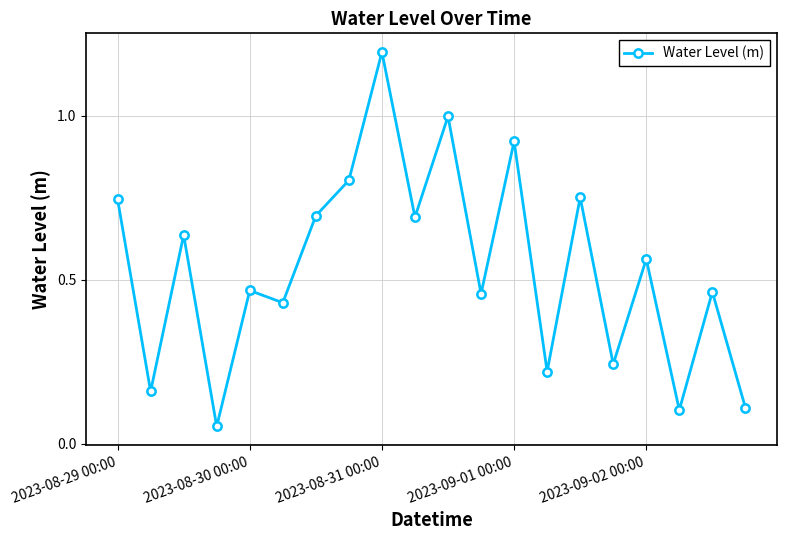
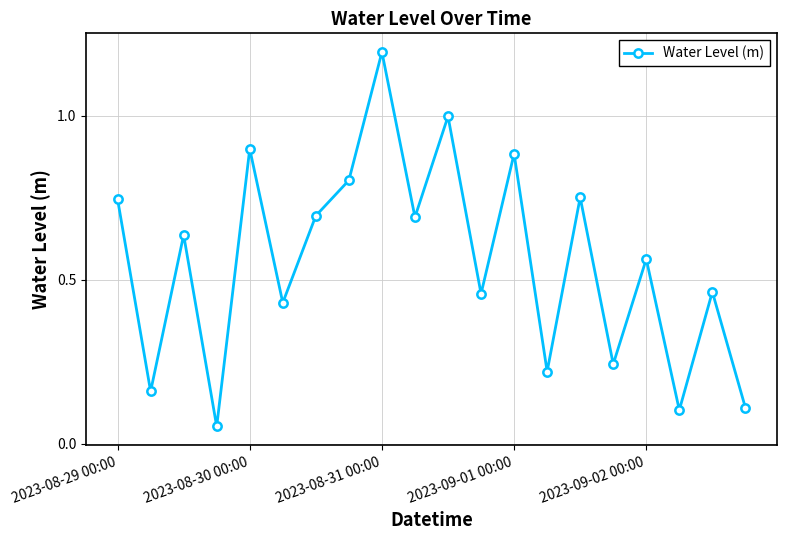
2023-08-30 00:00: 0.47 -> 0.90
2023-09-01 00:00: 0.92 -> 0.88
